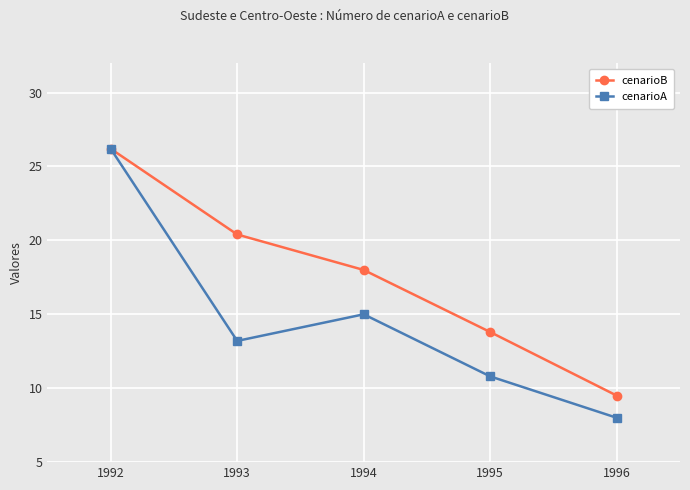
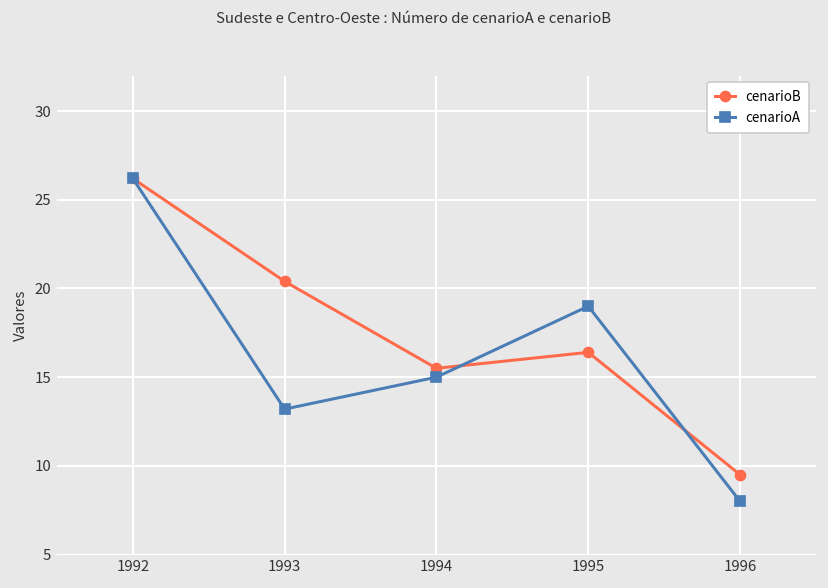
cenarioB, 1994: 18.0 -> 15.5
cenarioB, 1995: 13.8 -> 16.4
cenarioA, 1995: 10.8 -> 19.0
